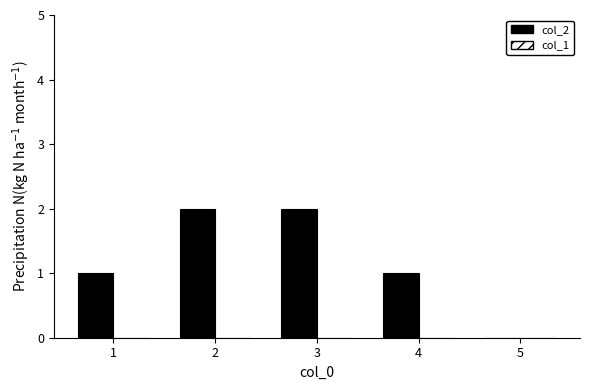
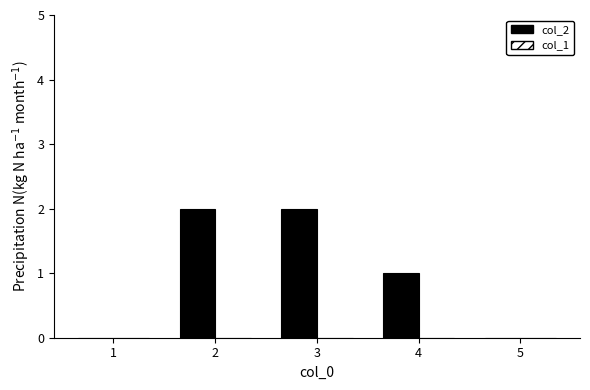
col_2, 1: 1 -> 0
